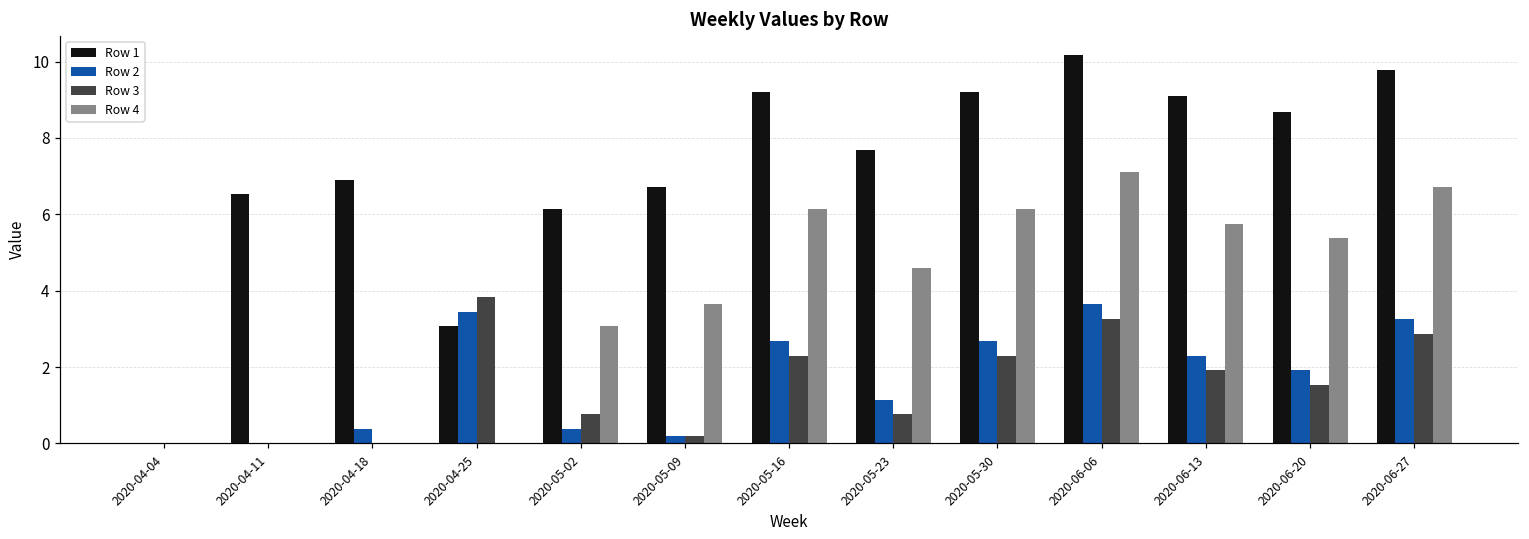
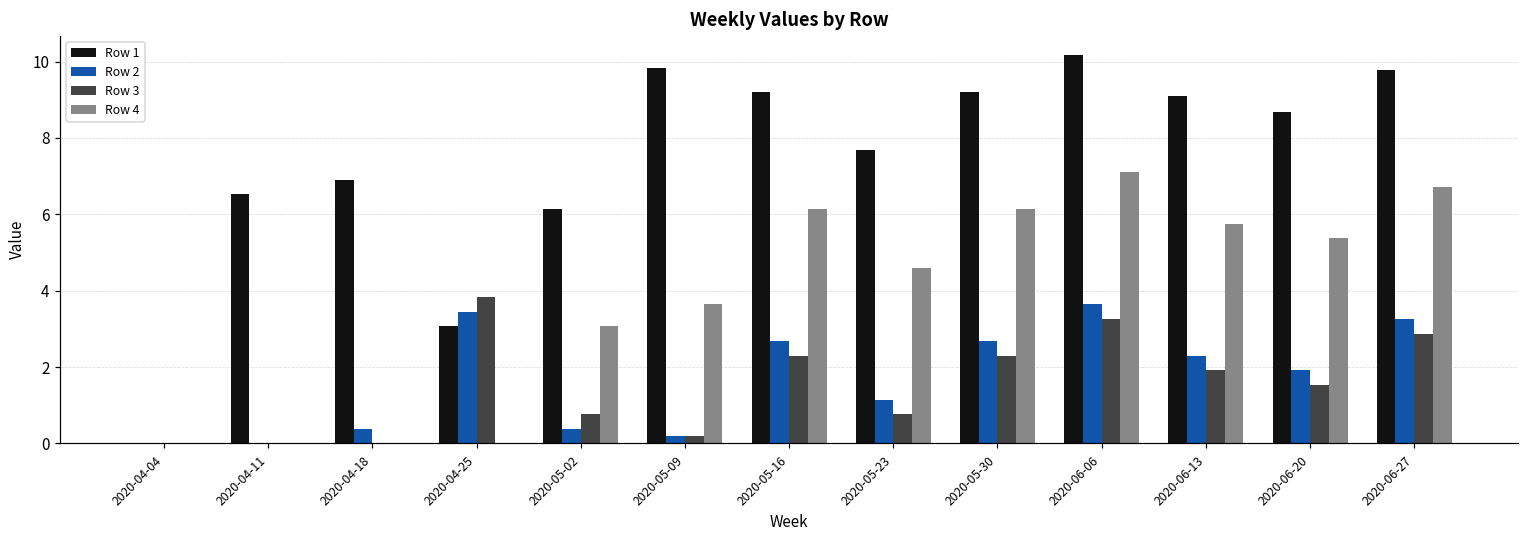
Row 1, 2020-05-09: 6.7 -> 9.8
